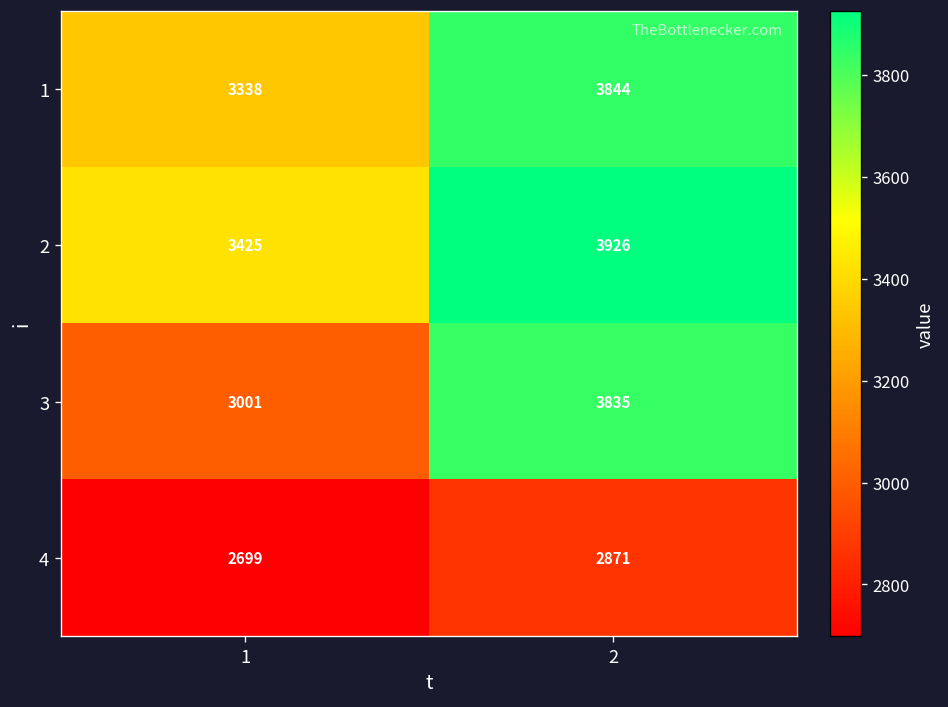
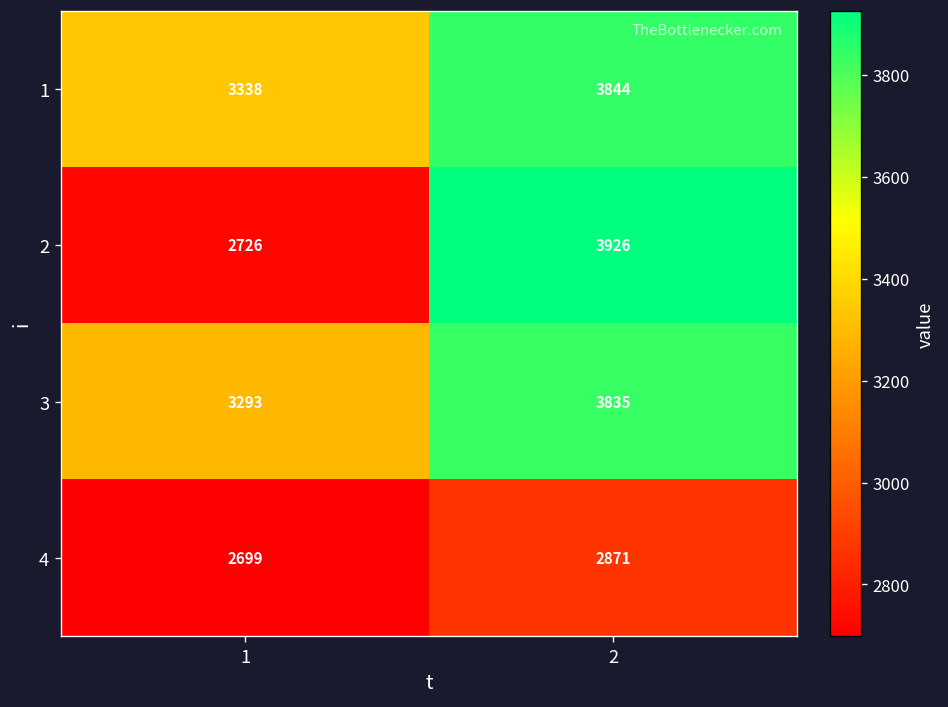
2, 1: 3425 -> 2726
3, 1: 3001 -> 3293
